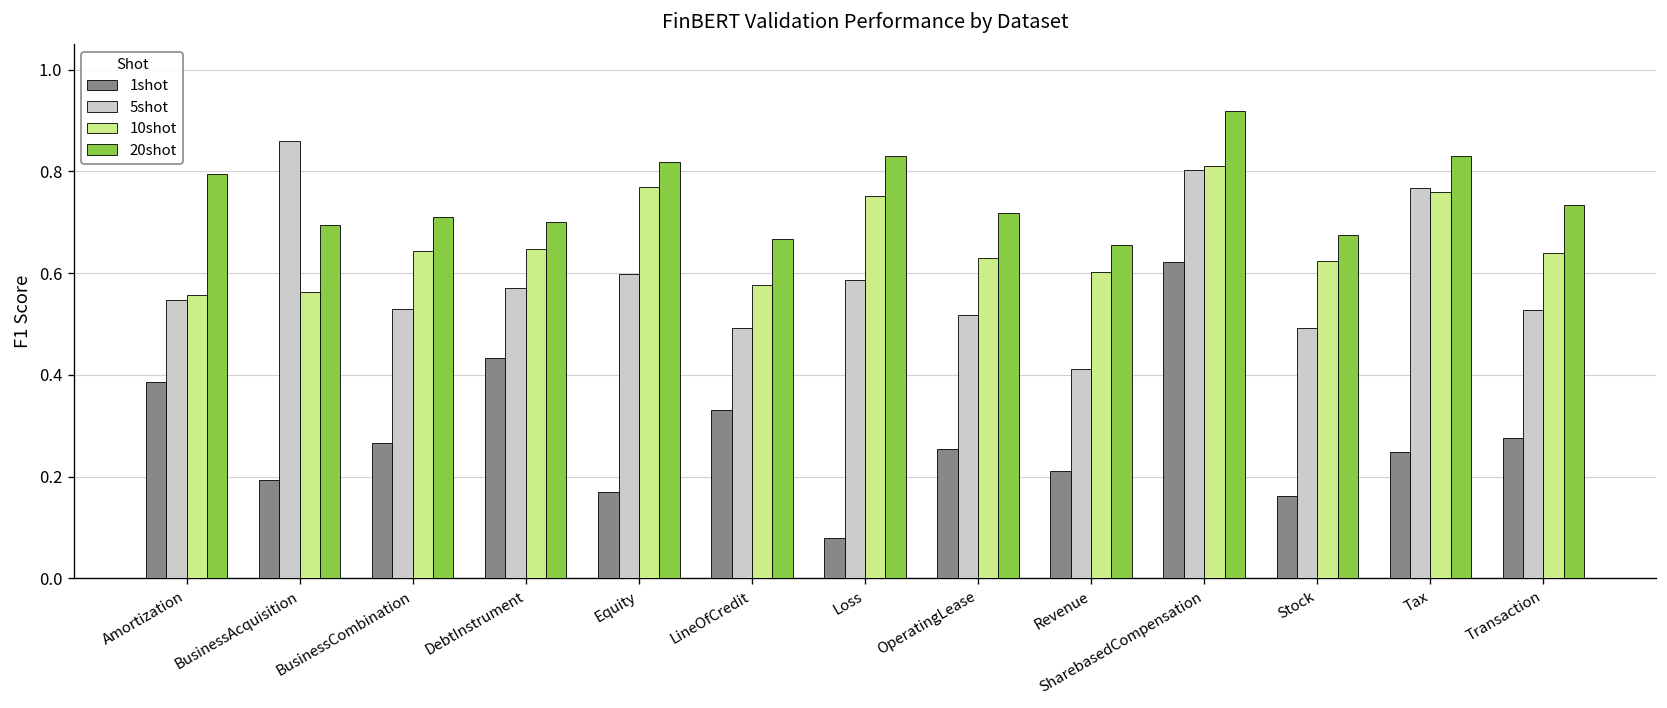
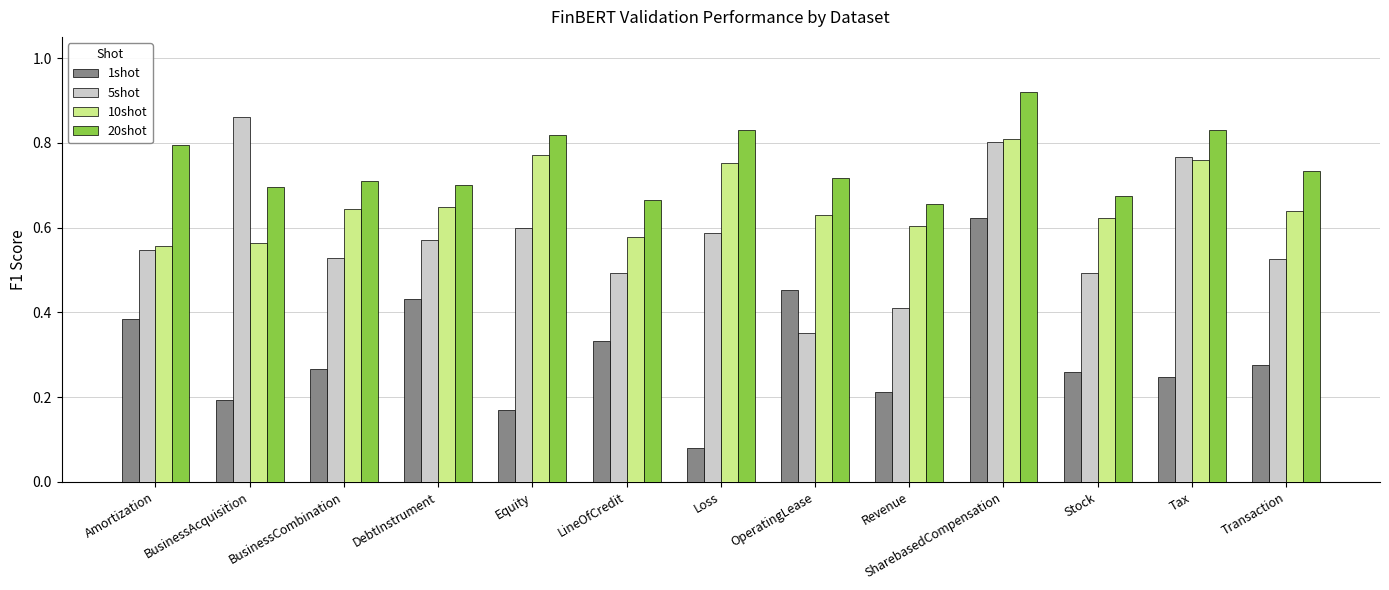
1shot, OperatingLease: 0.25 -> 0.45
5shot, OperatingLease: 0.52 -> 0.35
1shot, Stock: 0.16 -> 0.26
